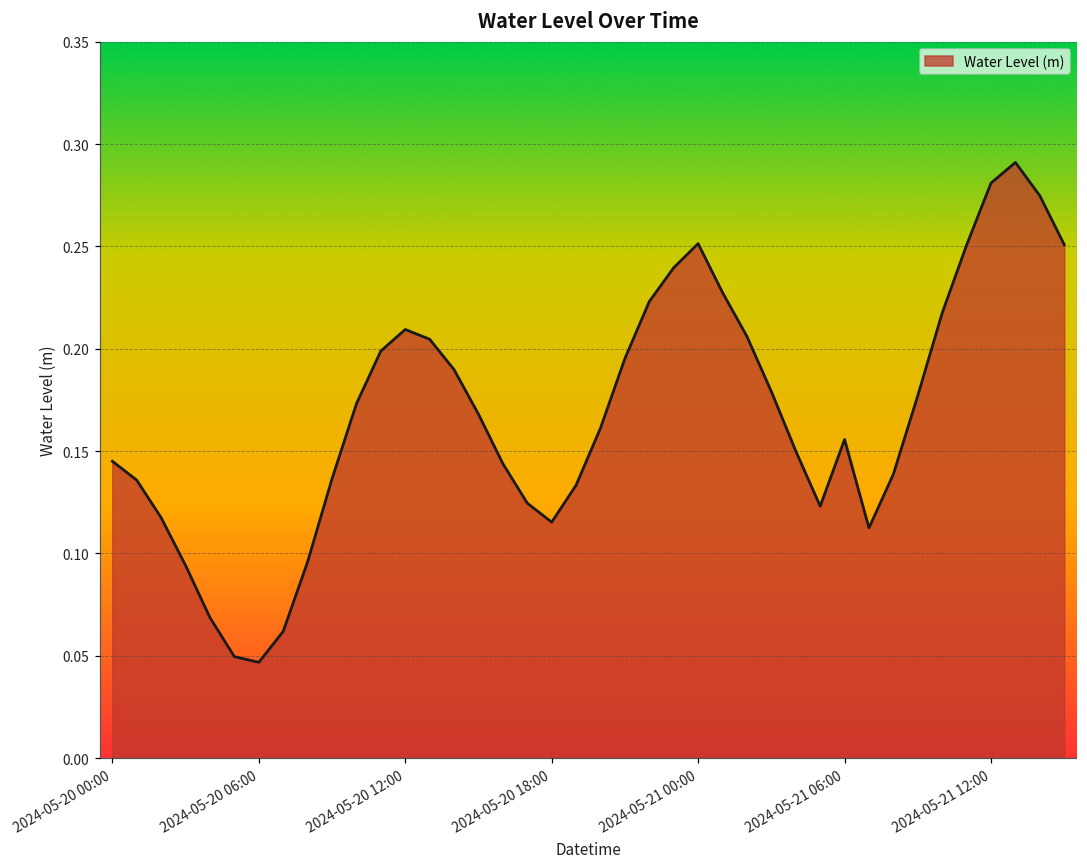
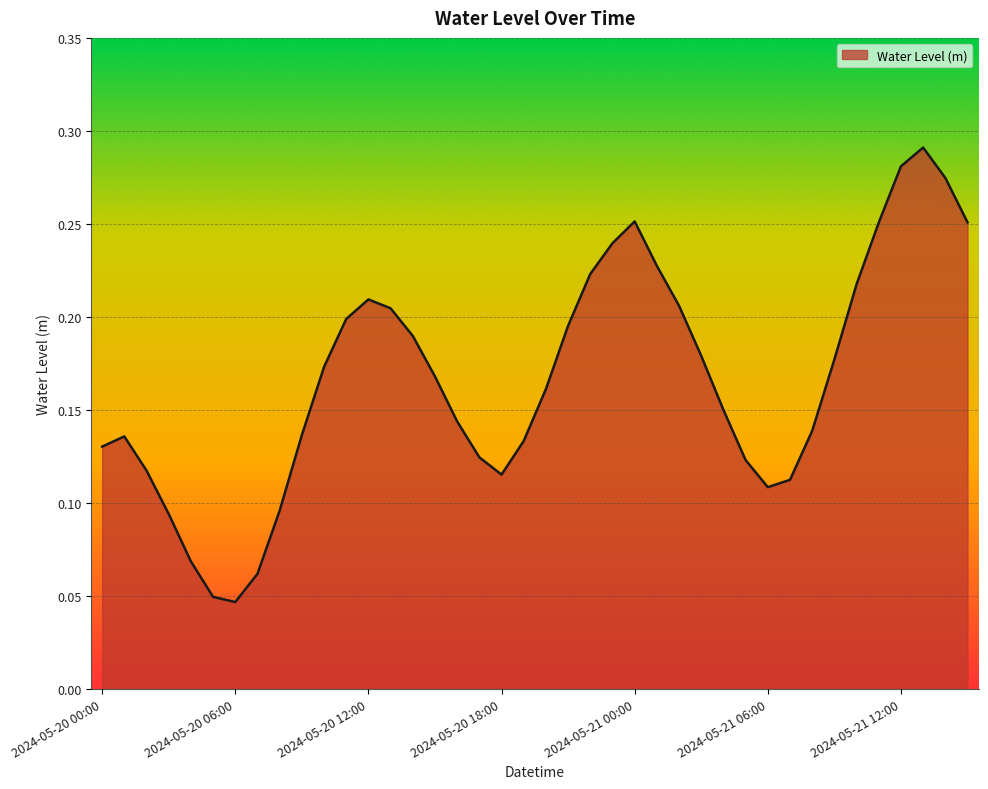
2024-05-20 00:00: 0.145 -> 0.130
2024-05-21 06:00: 0.156 -> 0.109
